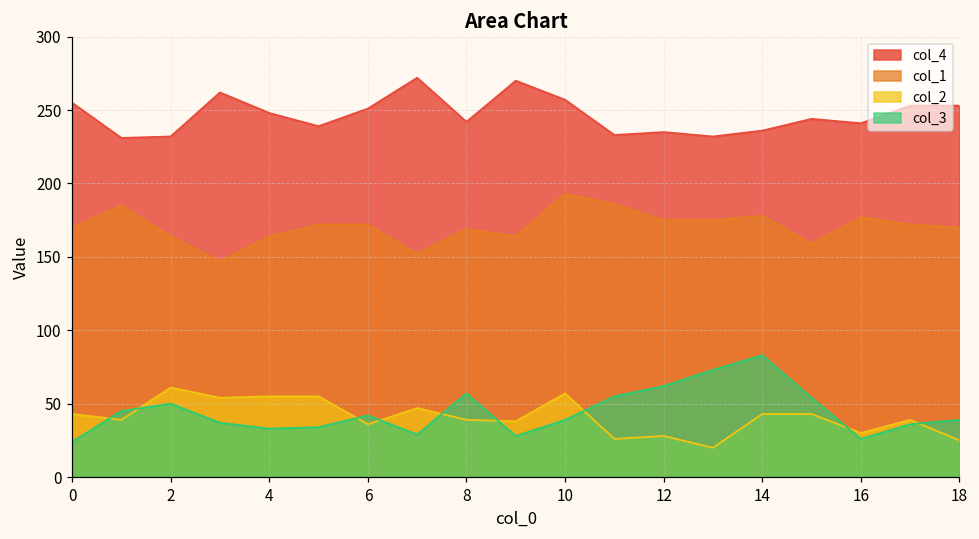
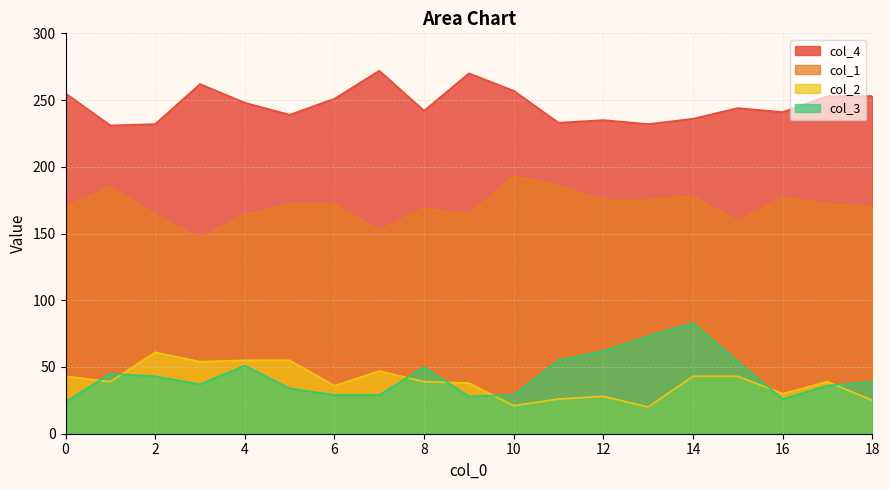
col_3, 2: 50 -> 43
col_3, 4: 33 -> 51
col_3, 6: 42 -> 29
col_3, 8: 57 -> 50
col_2, 10: 57 -> 21
col_3, 10: 39 -> 29
